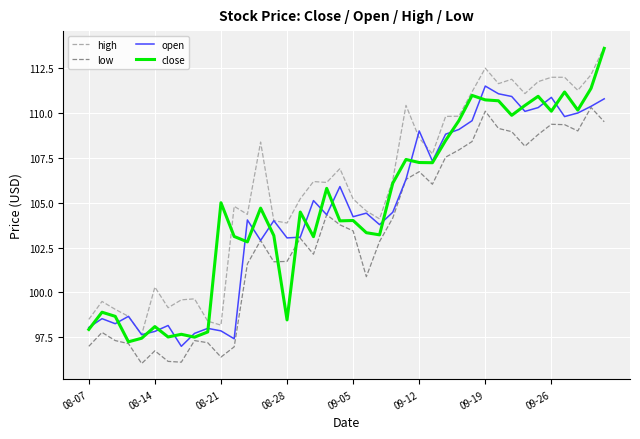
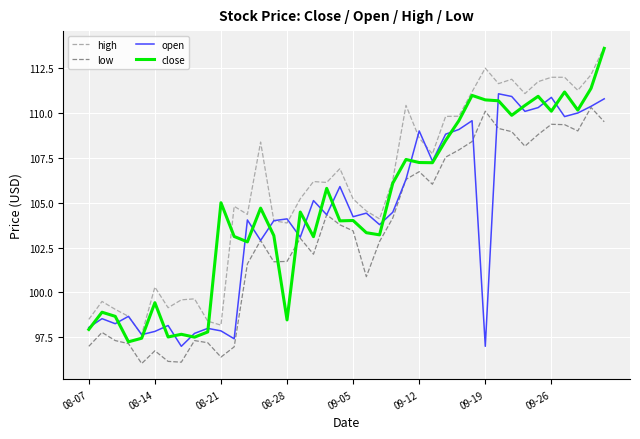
close, 08-14: 98.1 -> 99.4
open, 08-28: 103.0 -> 104.1
open, 09-19: 111.5 -> 97.0
